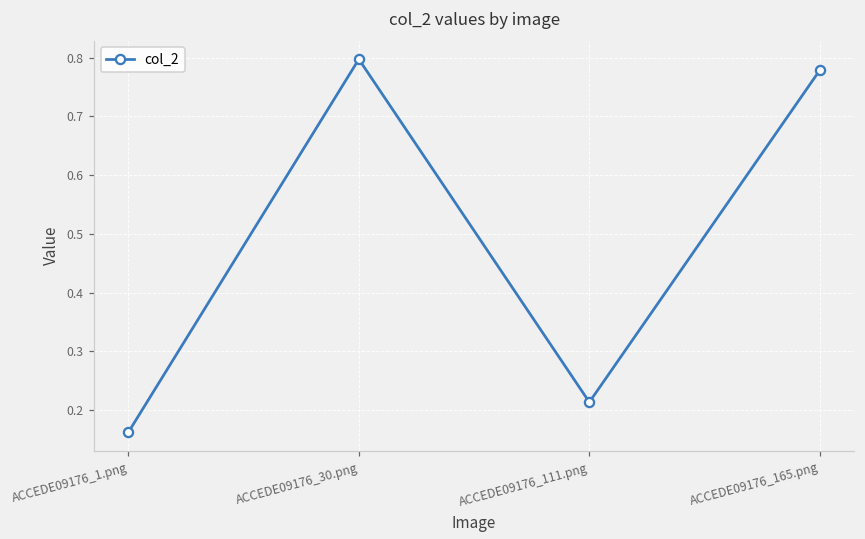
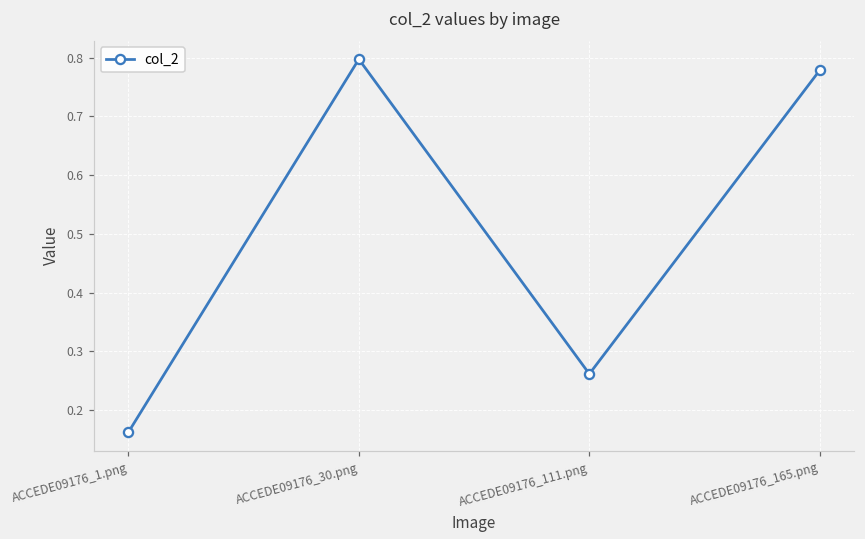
ACCEDE09176_111.png: 0.21 -> 0.26
